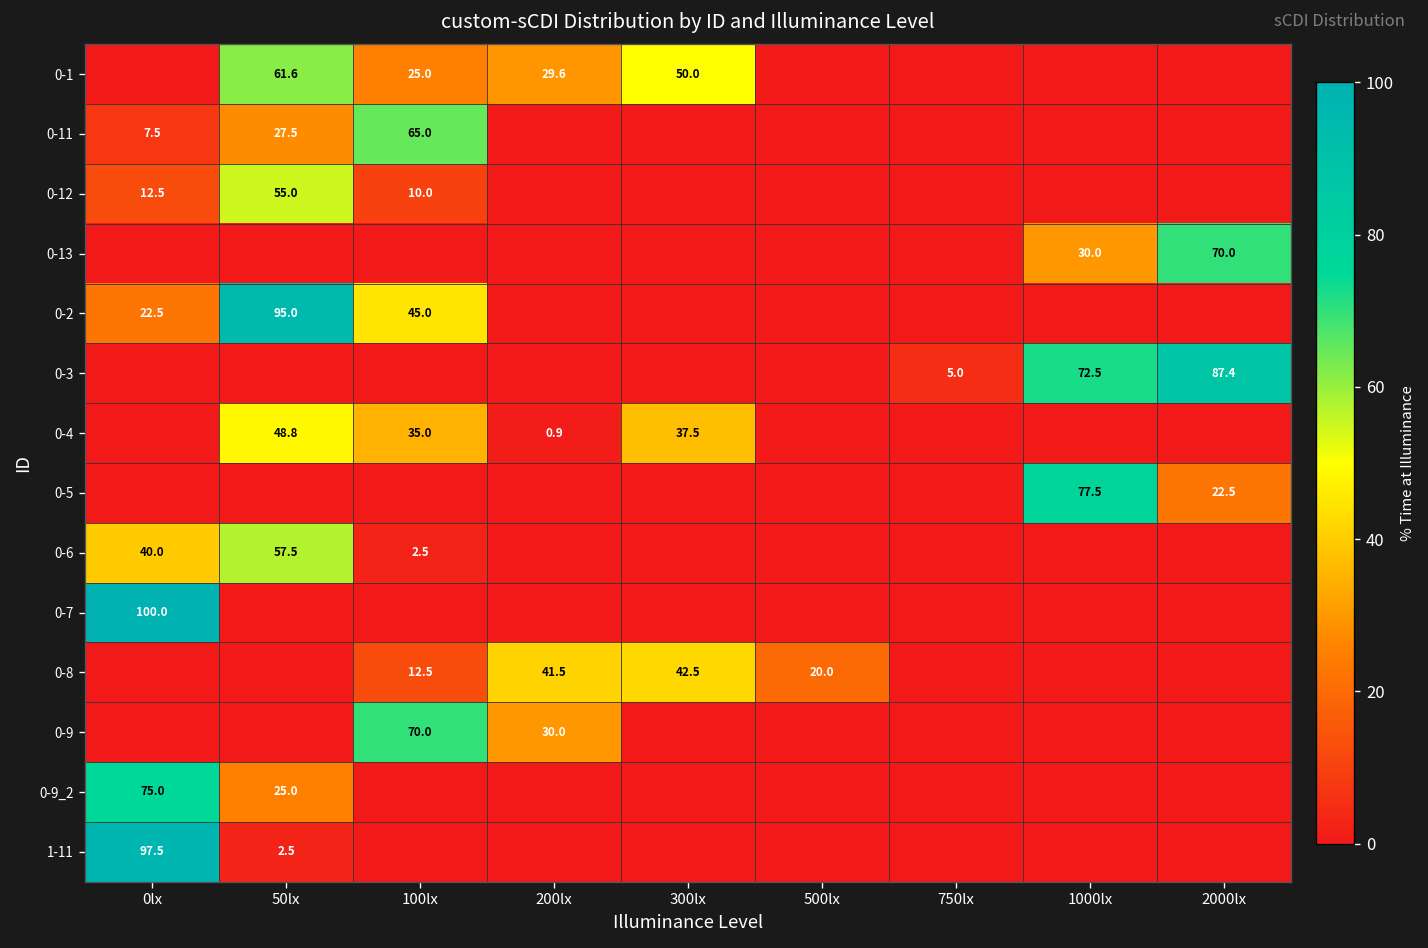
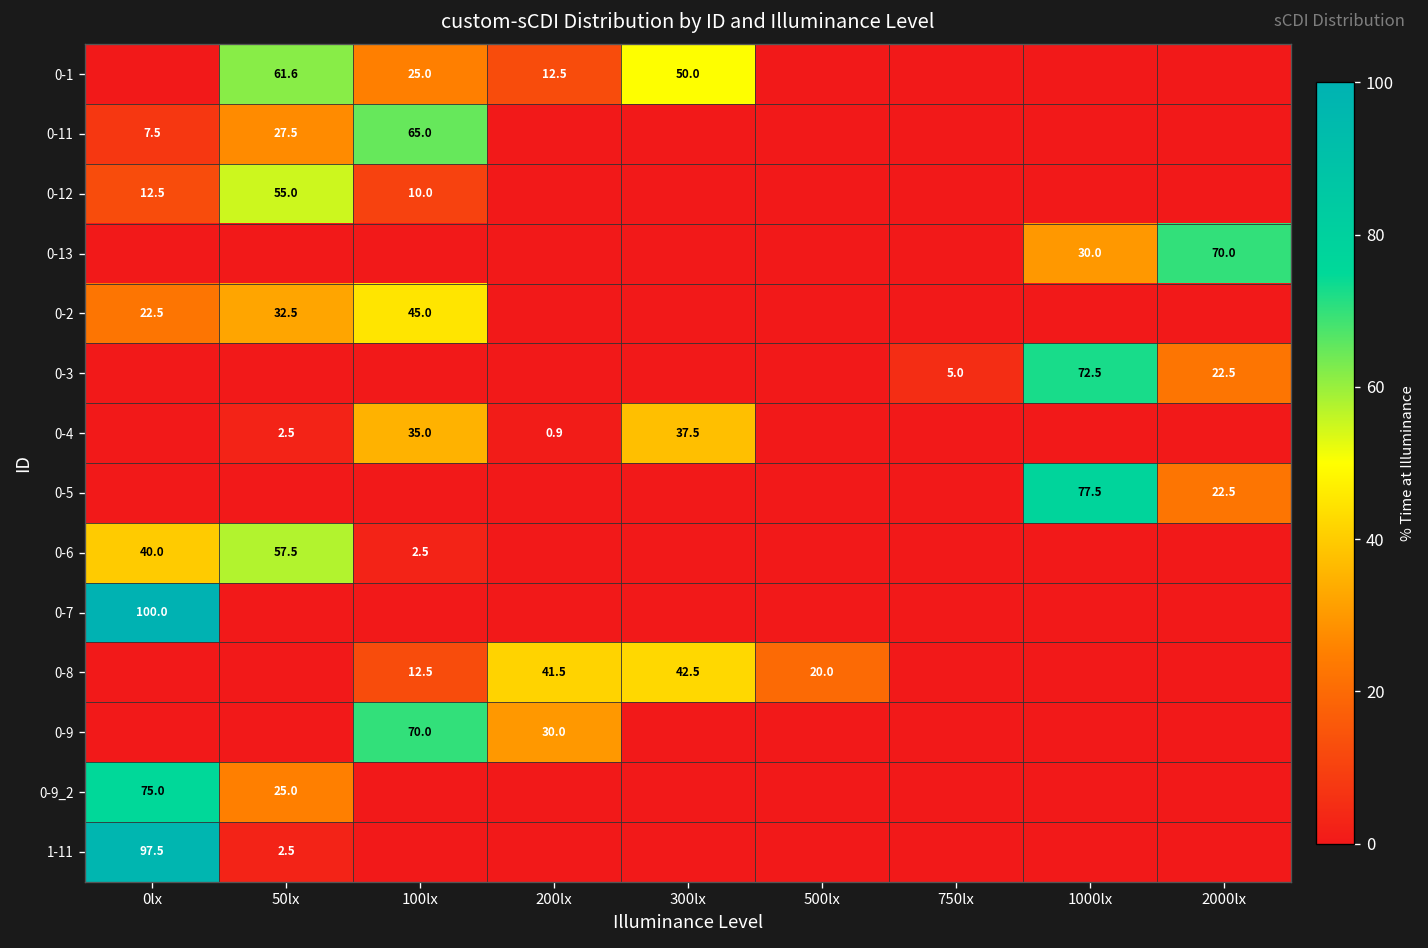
0-1, 200lx: 29.6 -> 12.5
0-2, 50lx: 95.0 -> 32.5
0-3, 2000lx: 87.4 -> 22.5
0-4, 50lx: 48.8 -> 2.5
